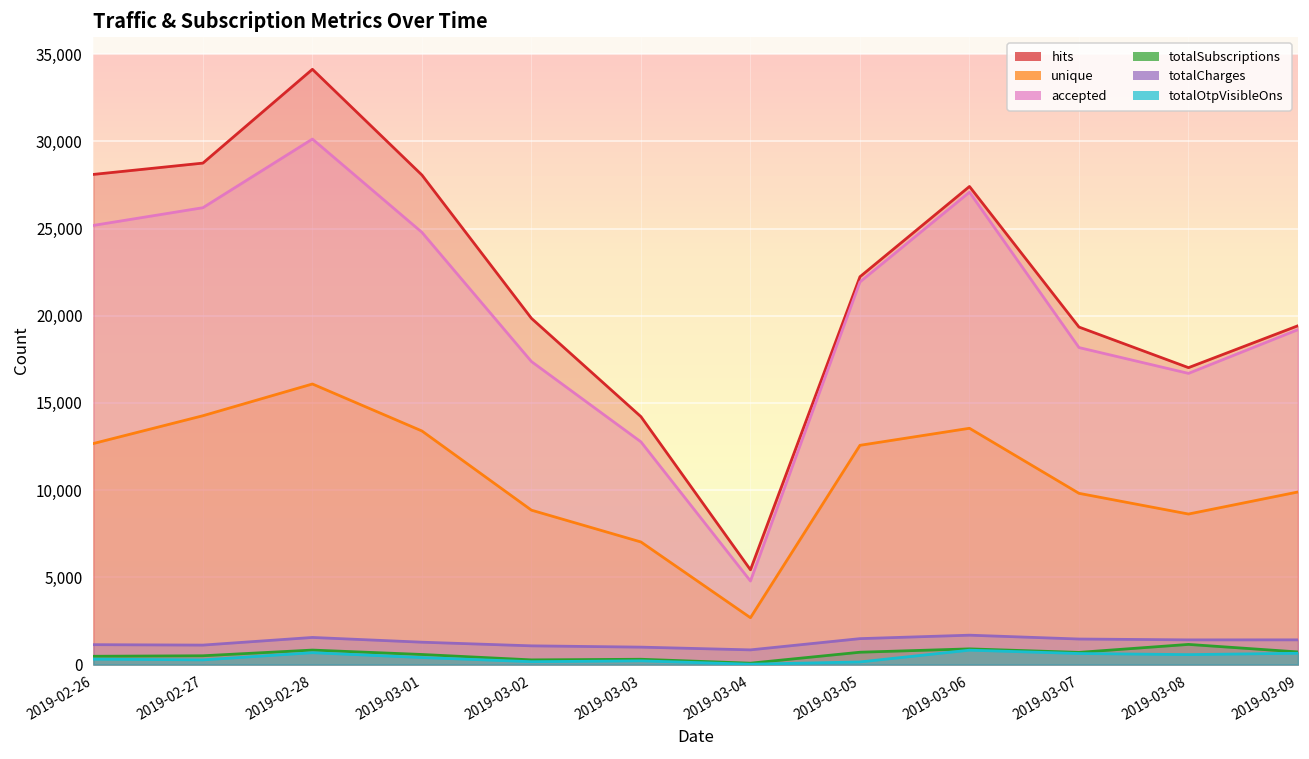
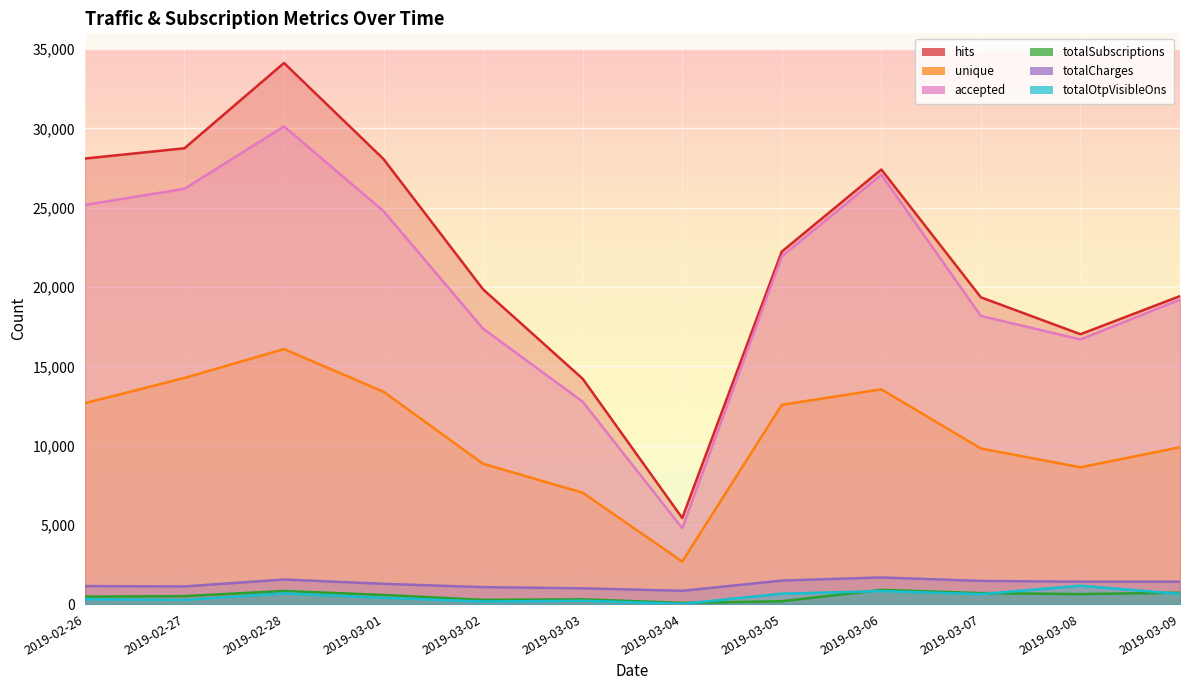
totalSubscriptions, 2019-03-05: 700 -> 200
totalOtpVisibleOns, 2019-03-05: 200 -> 700
totalSubscriptions, 2019-03-08: 1,200 -> 600
totalOtpVisibleOns, 2019-03-08: 600 -> 1,200
